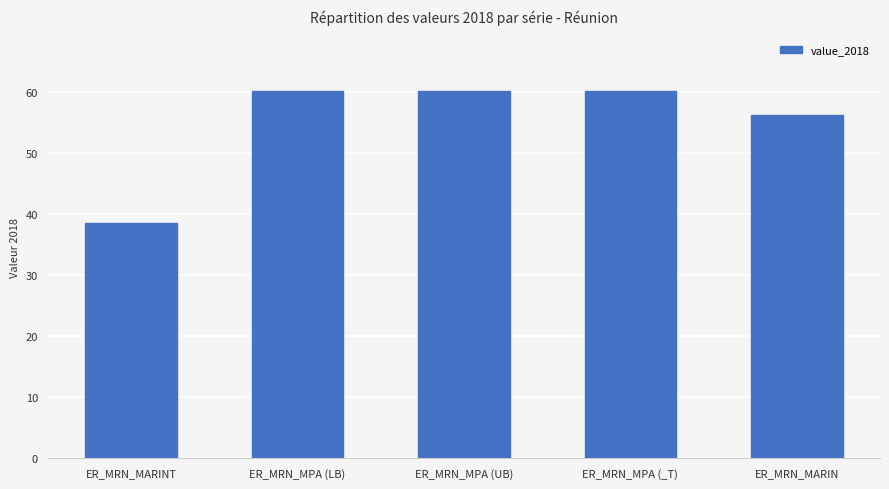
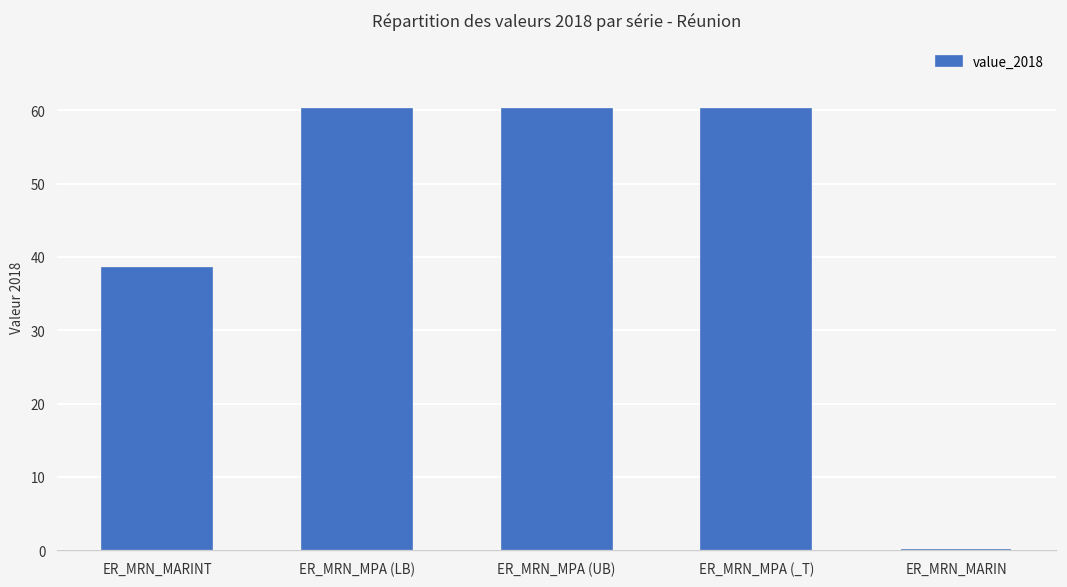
ER_MRN_MARIN: 56 -> 0
